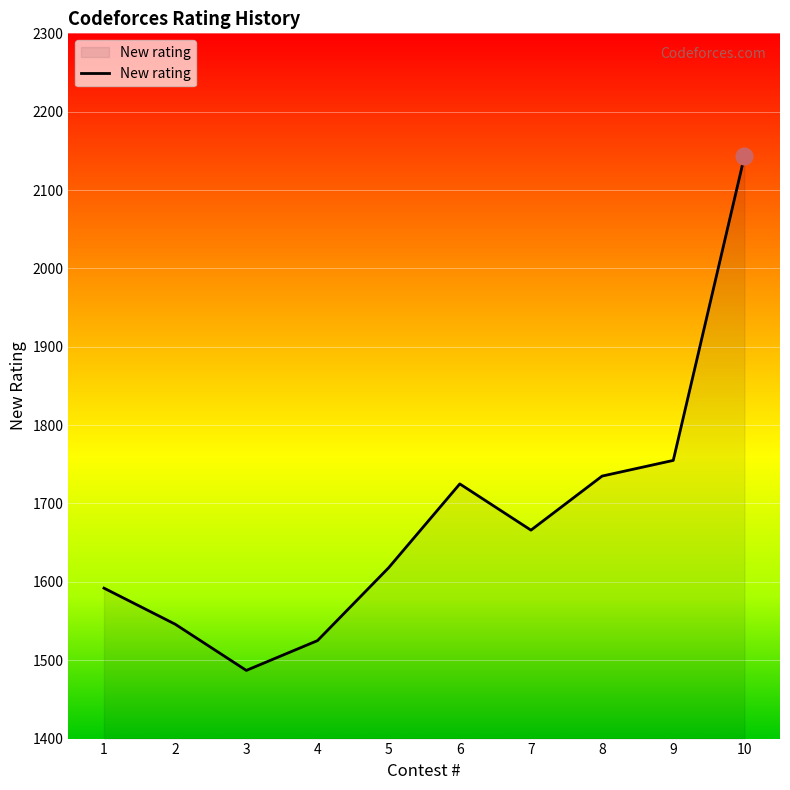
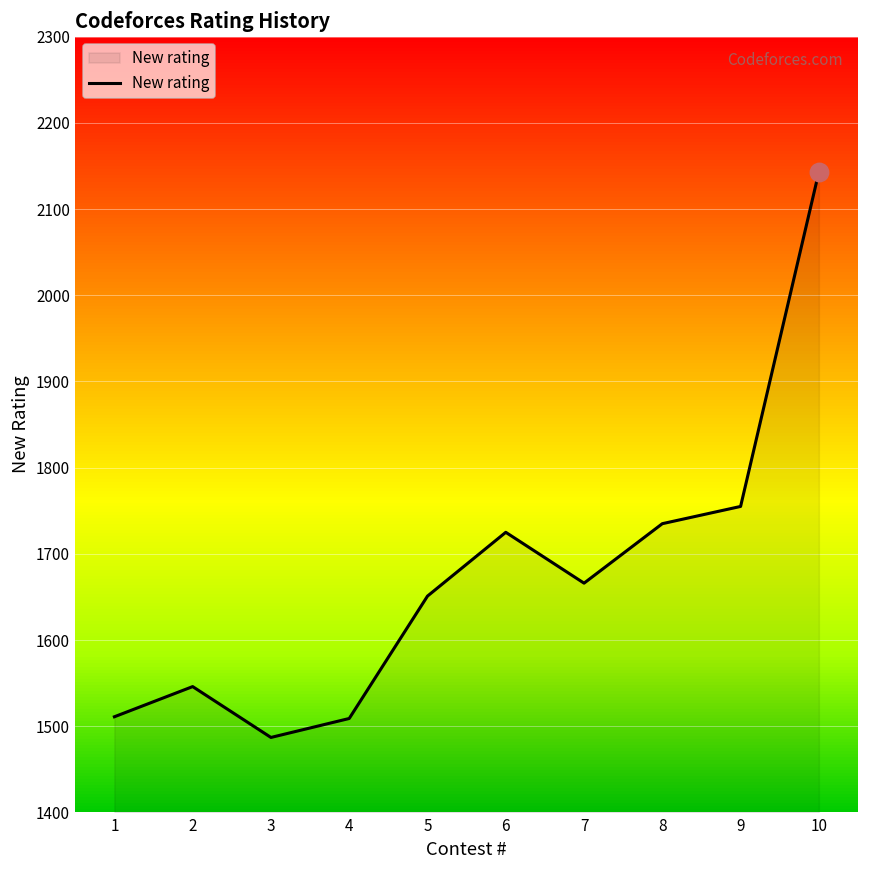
New rating, 1: 1590 -> 1510
New rating, 4: 1530 -> 1510
New rating, 5: 1620 -> 1650
